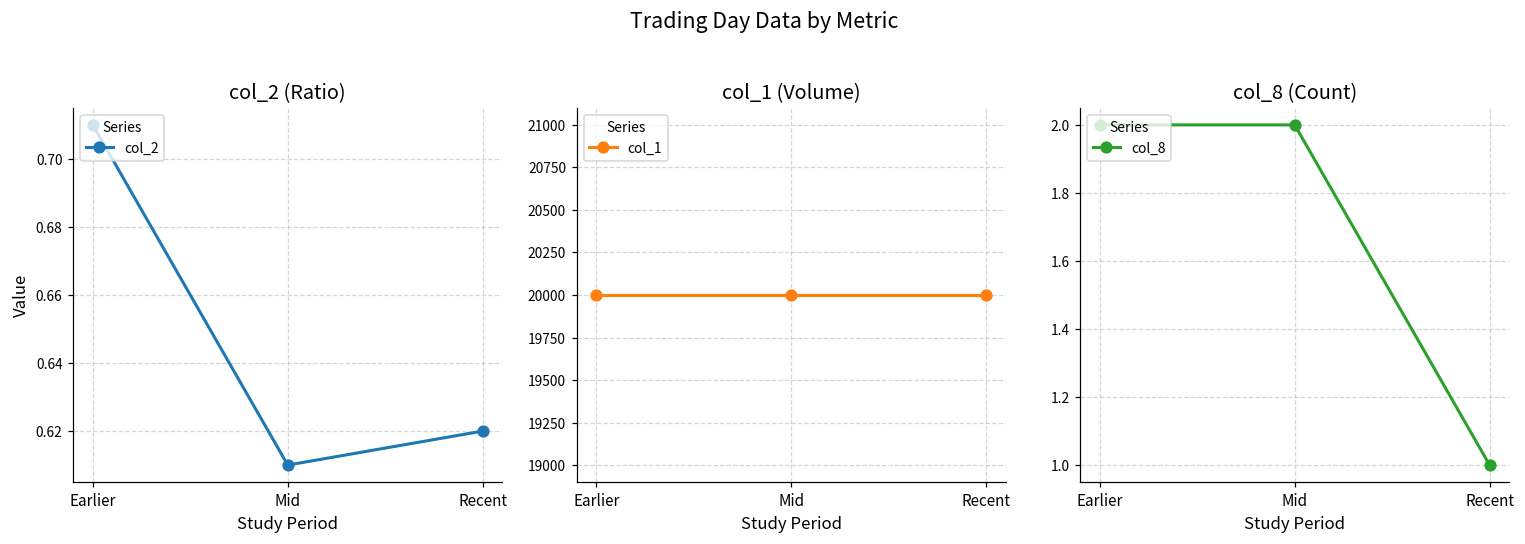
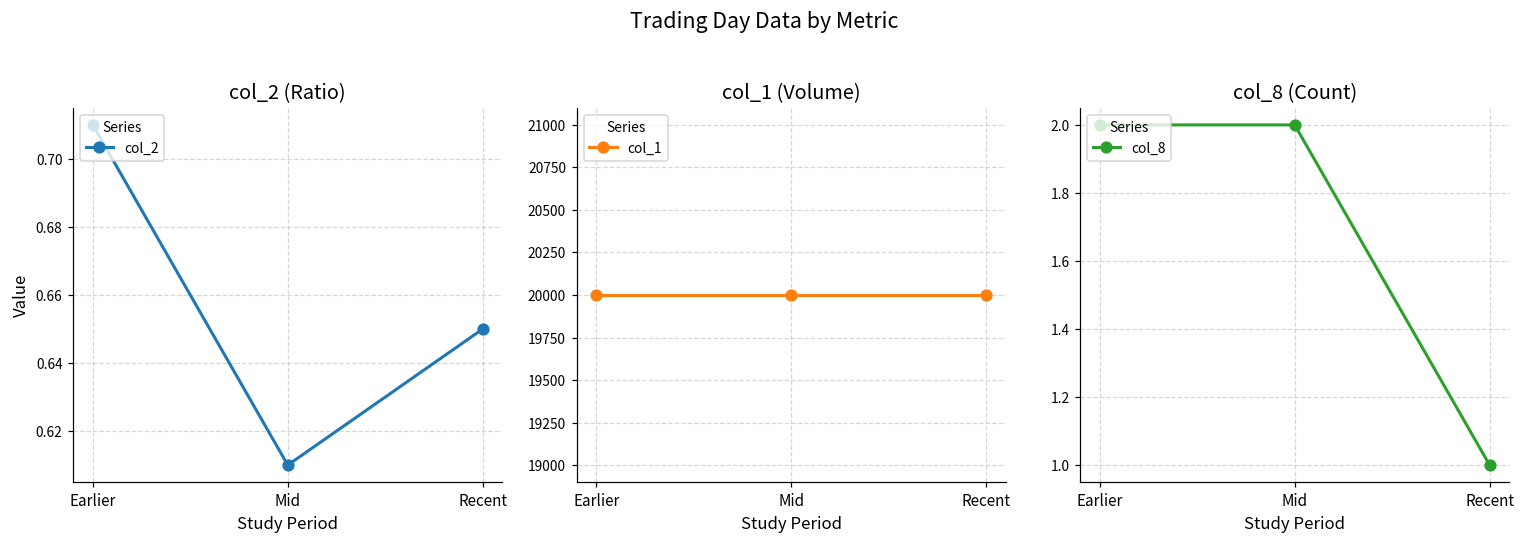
col_2 (Ratio), Recent: 0.62 -> 0.65
